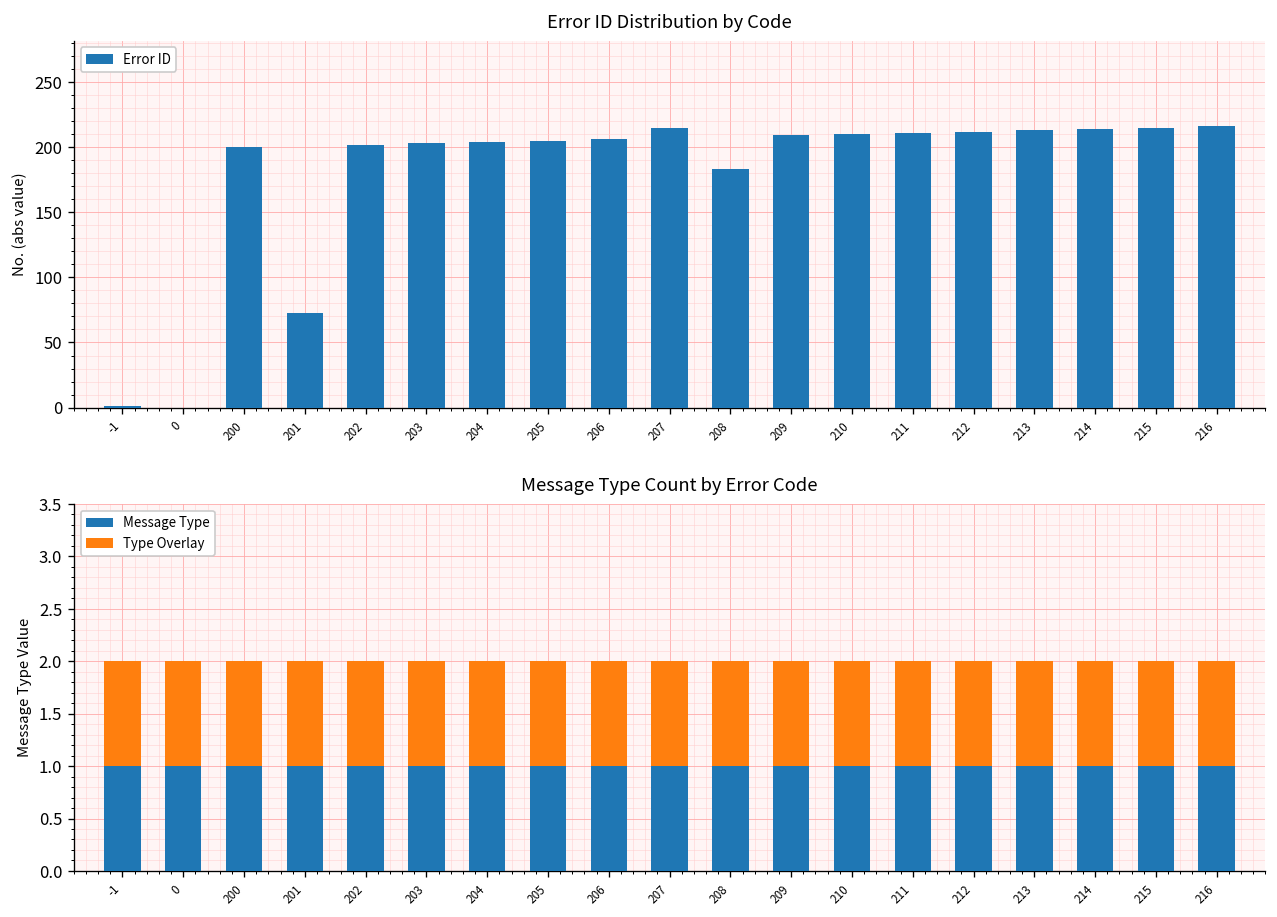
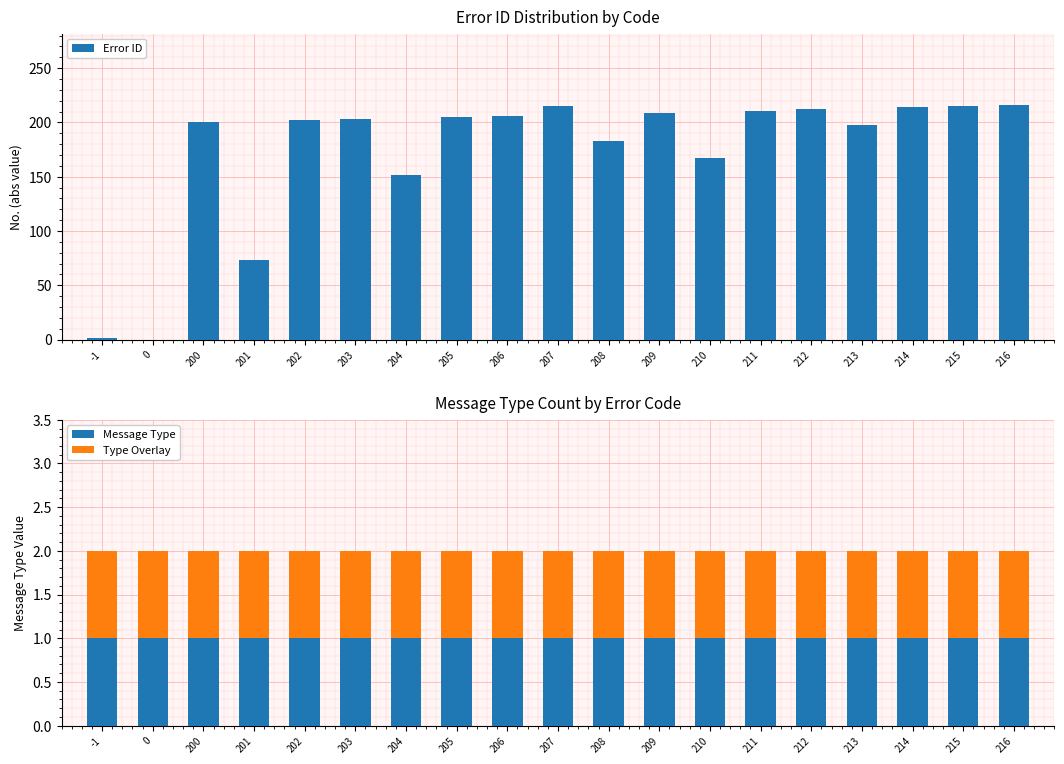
Error ID Distribution by Code, 204: 204 -> 152
Error ID Distribution by Code, 210: 210 -> 167
Error ID Distribution by Code, 213: 213 -> 198
